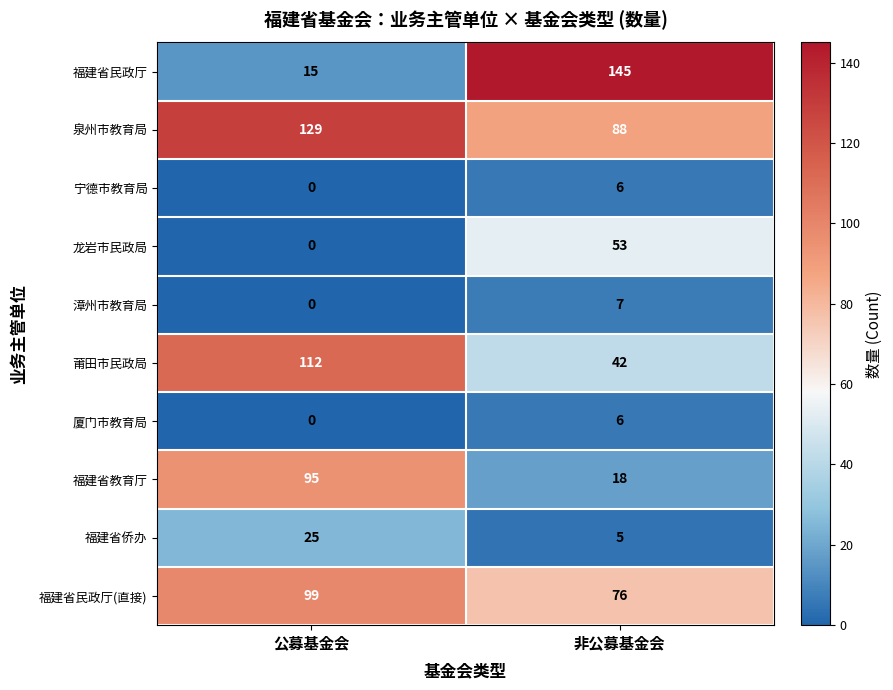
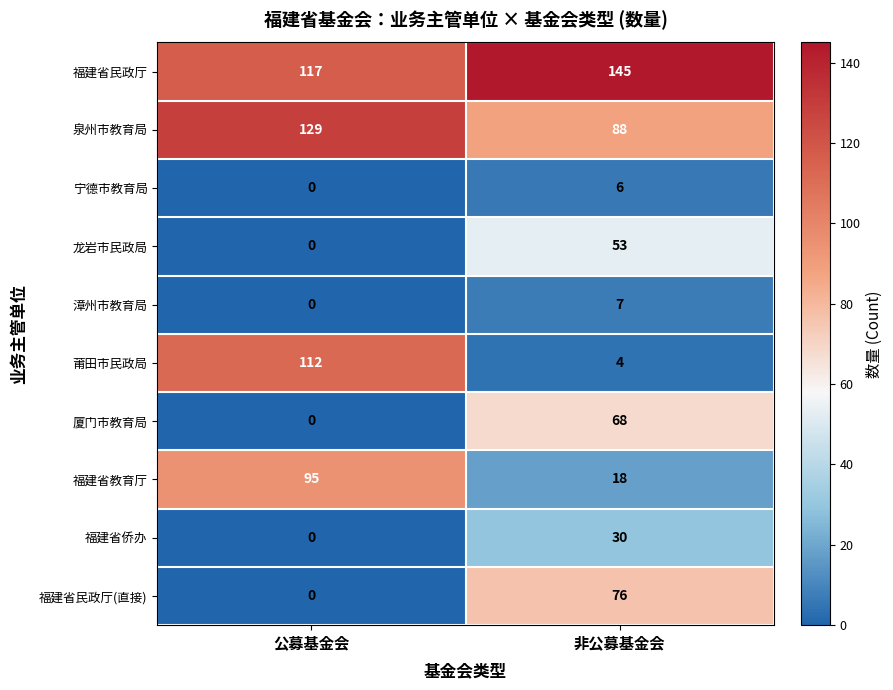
福建省民政厅, 公募基金会: 15 -> 117
莆田市民政局, 非公募基金会: 42 -> 4
厦门市教育局, 非公募基金会: 6 -> 68
福建省侨办, 公募基金会: 25 -> 0
福建省侨办, 非公募基金会: 5 -> 30
福建省民政厅(直接), 公募基金会: 99 -> 0
